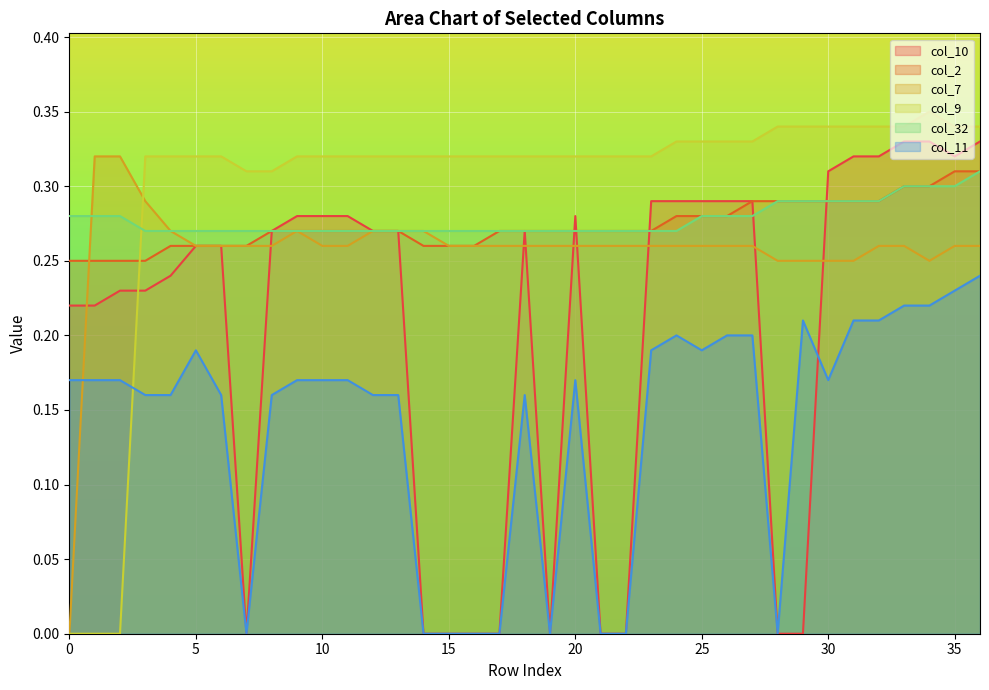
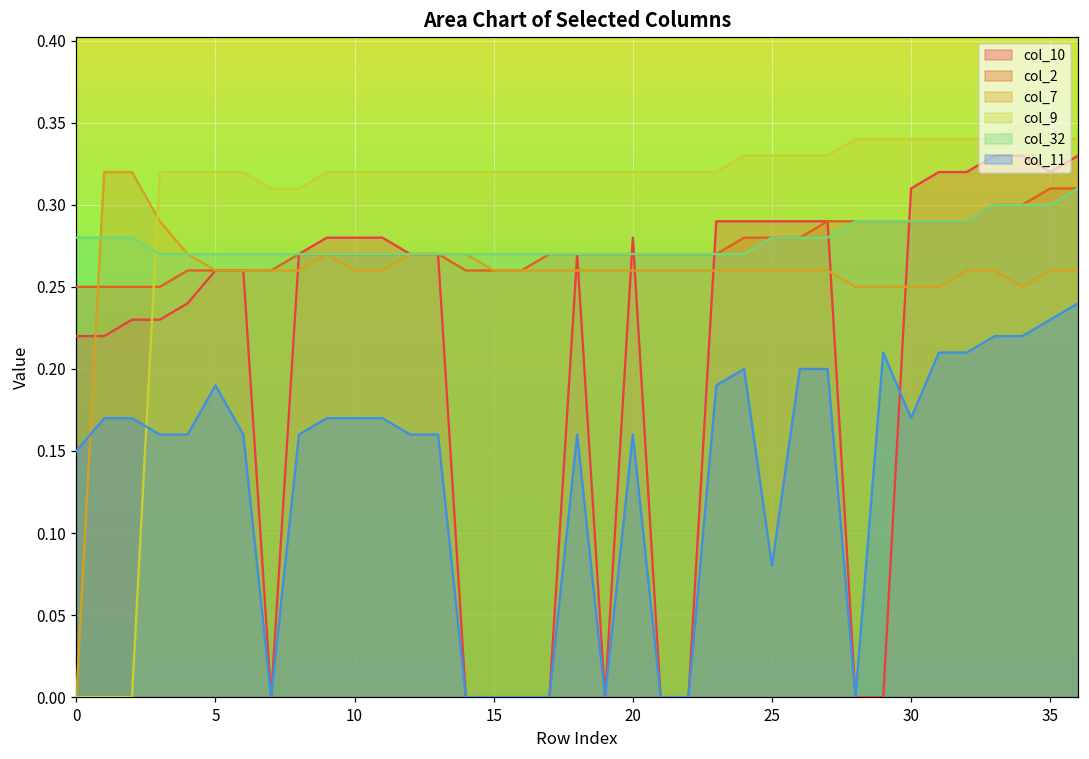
col_11, 0: 0.17 -> 0.15
col_11, 20: 0.17 -> 0.16
col_11, 25: 0.19 -> 0.08
